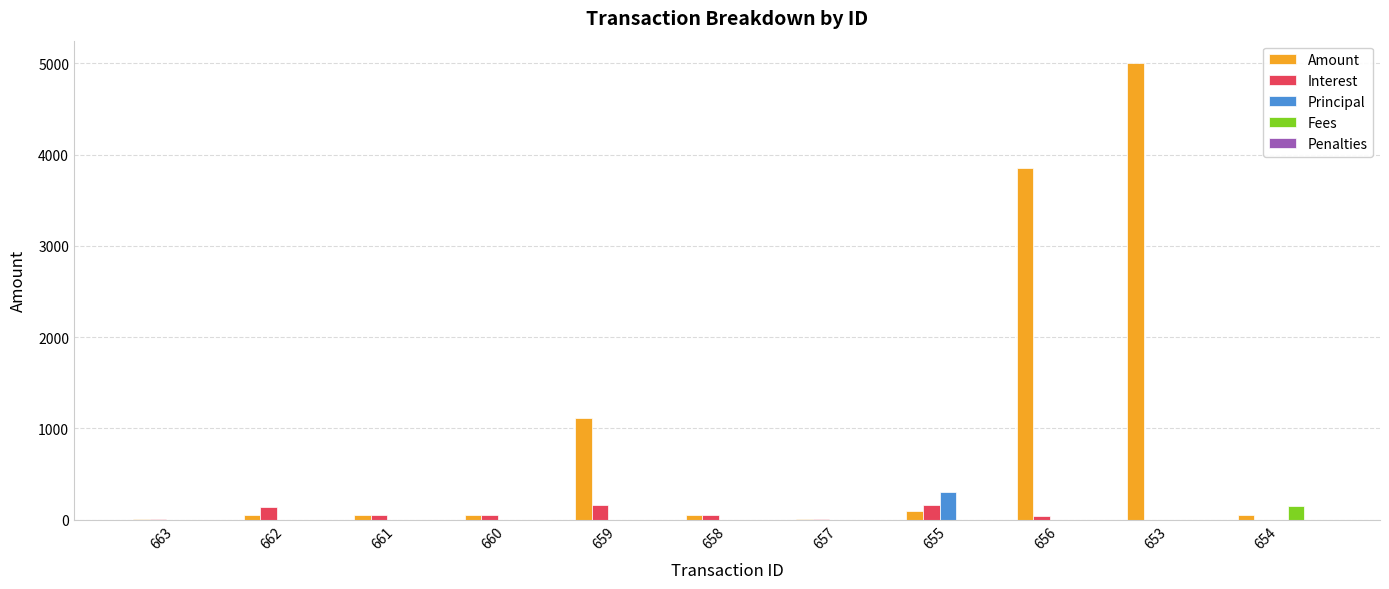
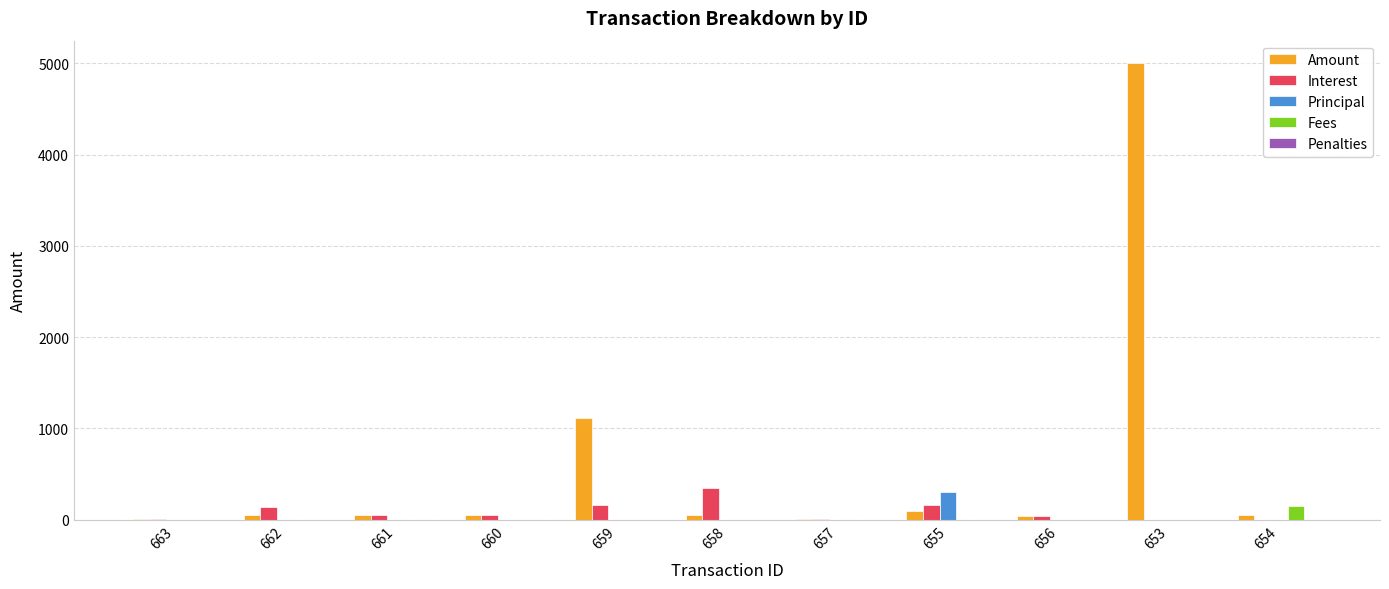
Interest, 658: 0 -> 400
Amount, 656: 3900 -> 0
